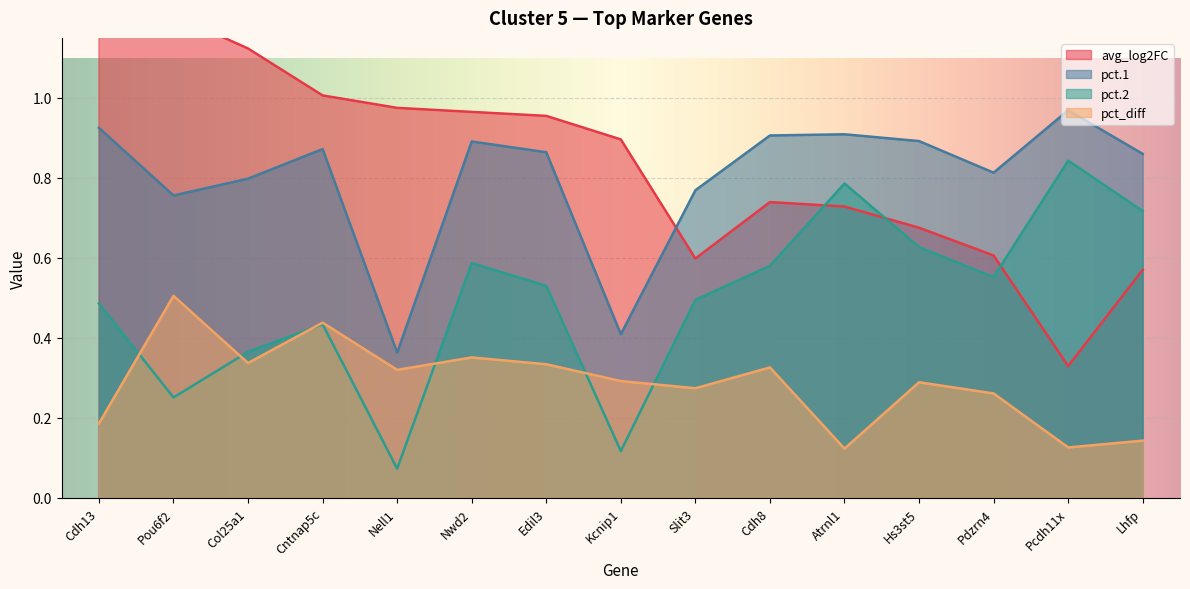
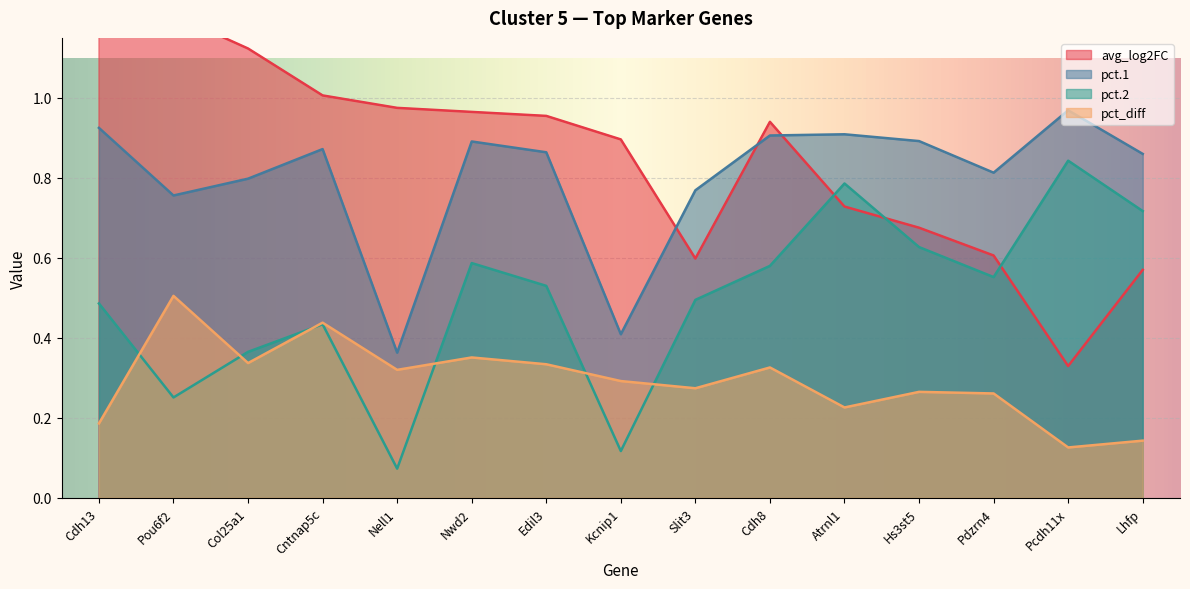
avg_log2FC, Cdh8: 0.74 -> 0.94
pct_diff, Atrnl1: 0.12 -> 0.23
pct_diff, Hs3st5: 0.29 -> 0.27
